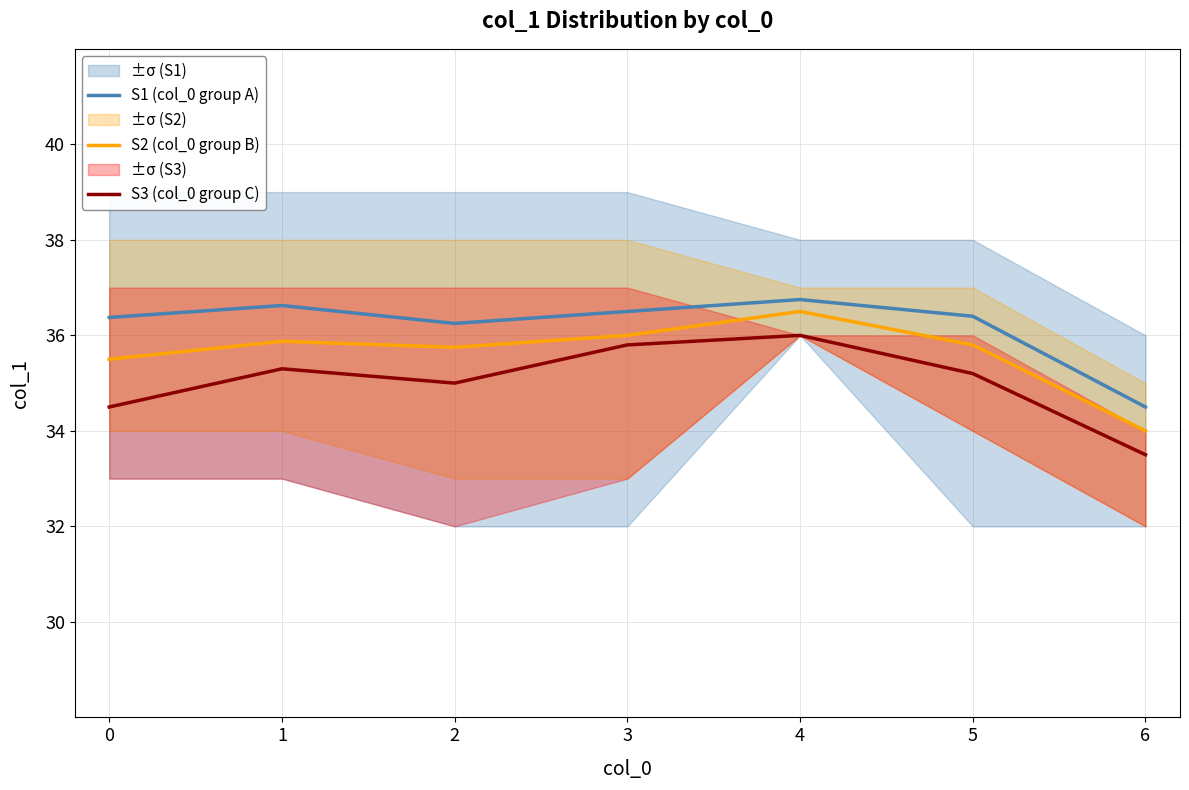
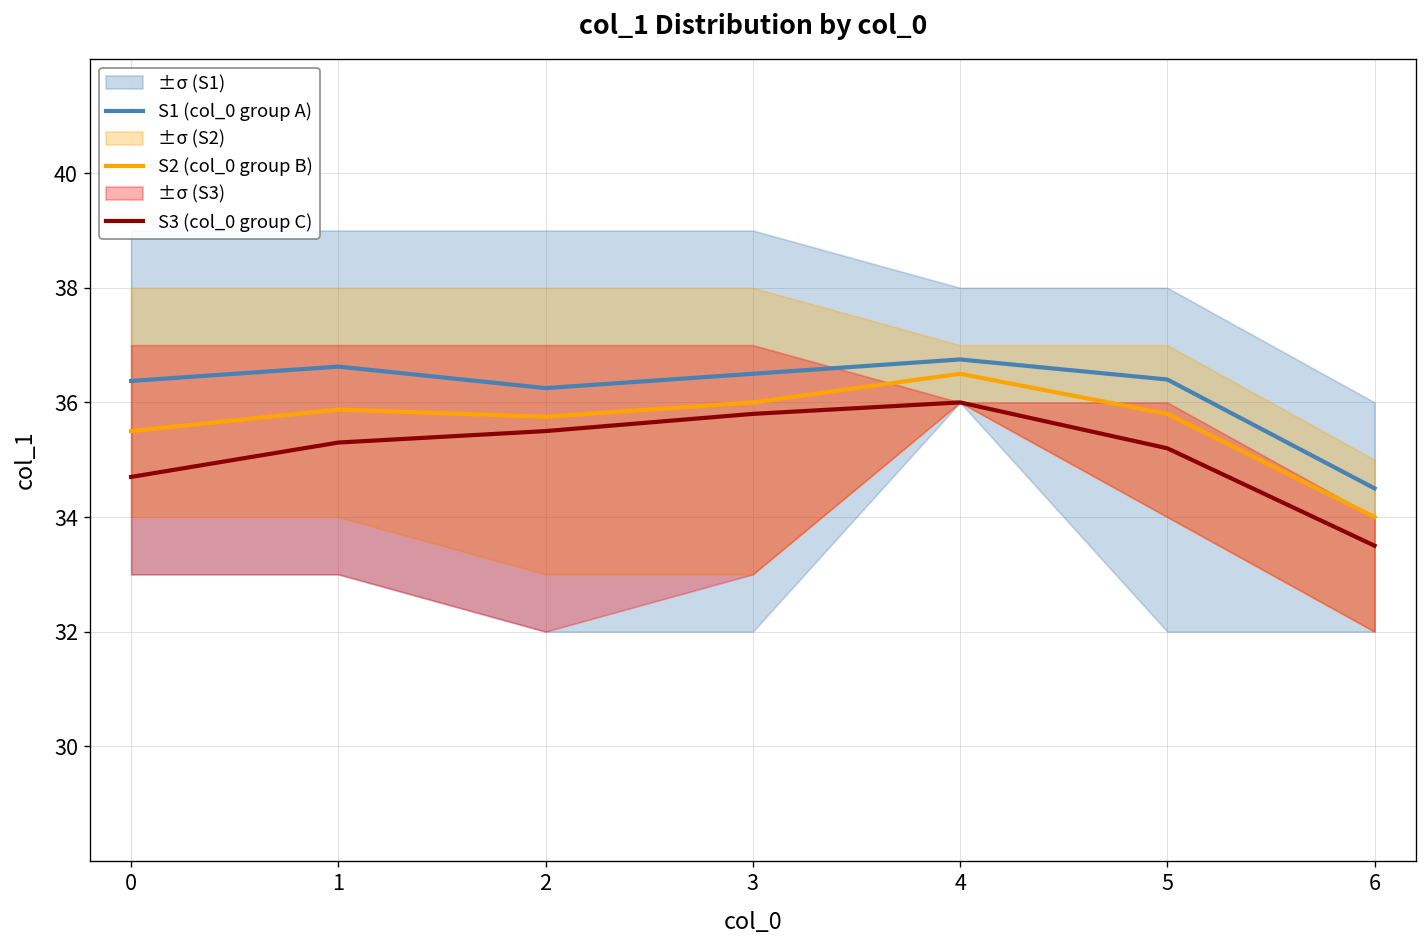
S3 (col_0 group C), 0: 34.5 -> 34.7
S3 (col_0 group C), 2: 35.0 -> 35.5
